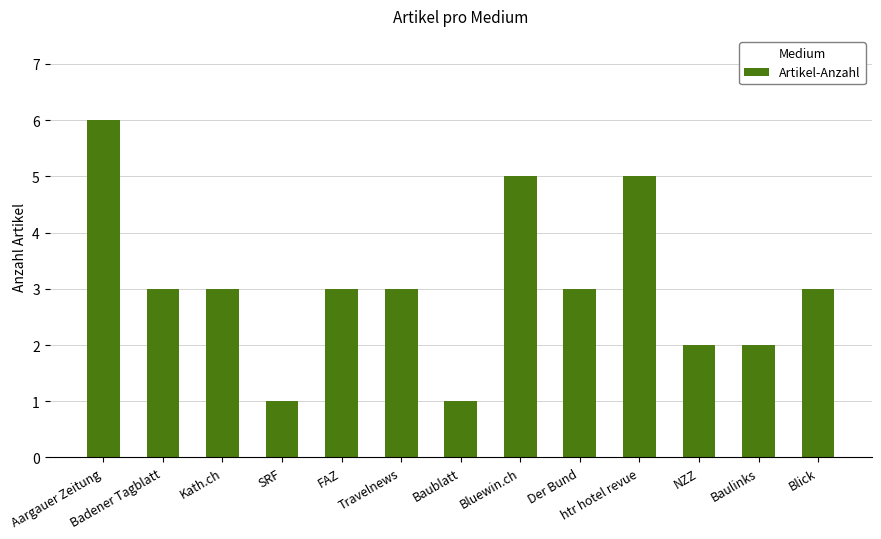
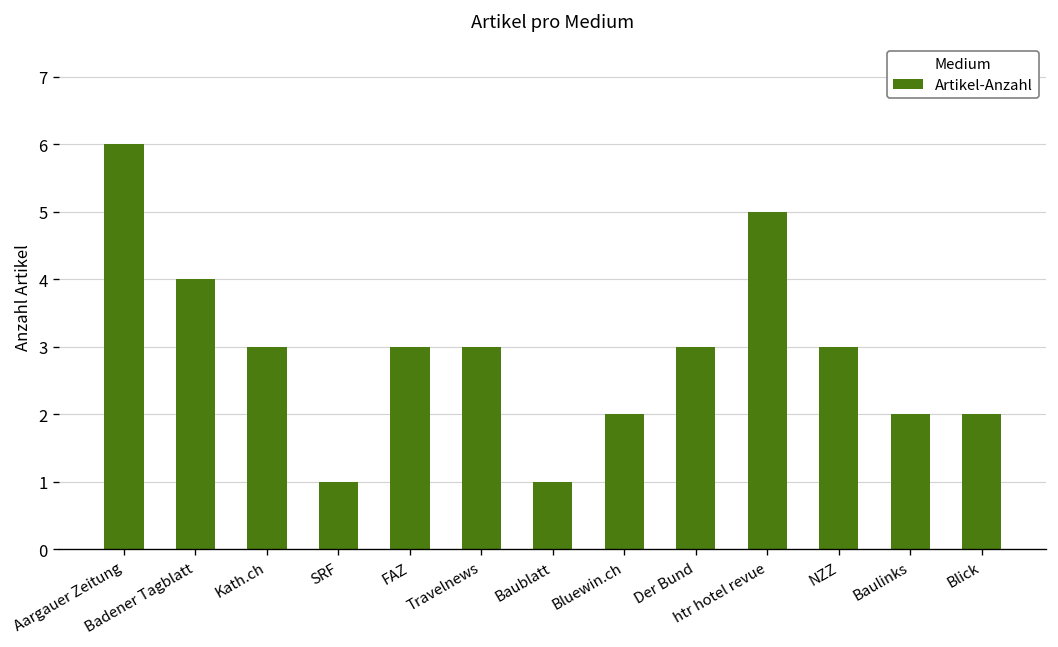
Badener Tagblatt: 3 -> 4
Bluewin.ch: 5 -> 2
NZZ: 2 -> 3
Blick: 3 -> 2
